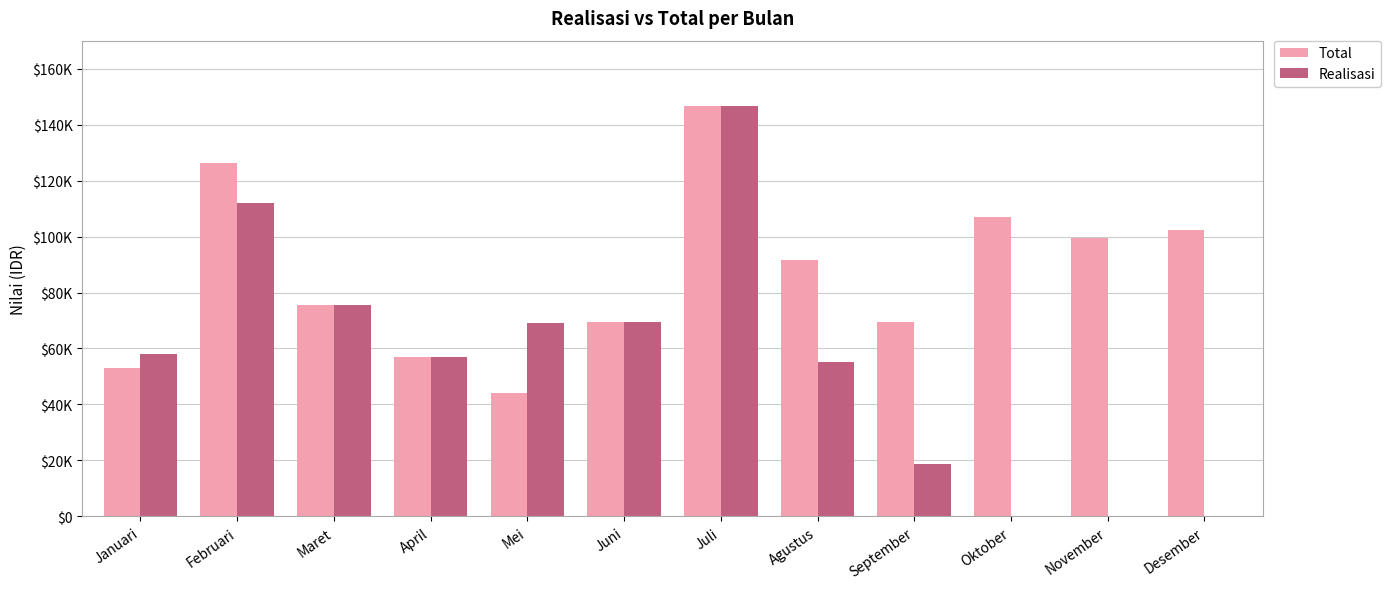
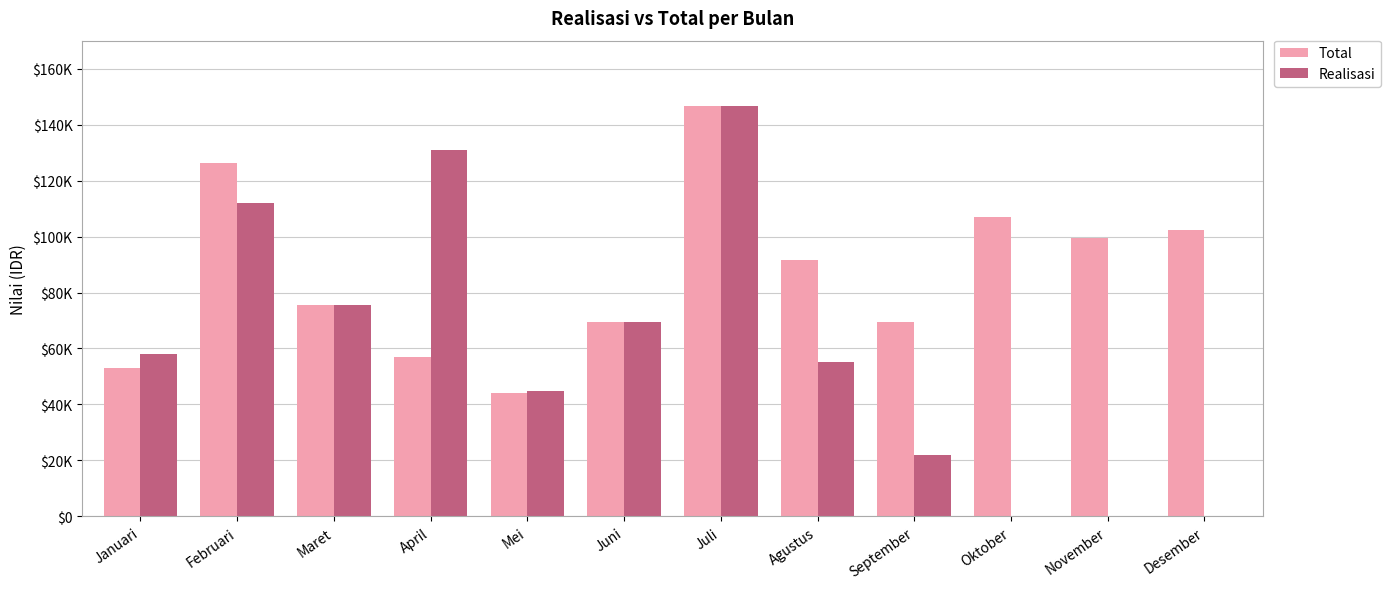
Realisasi, April: $57000 -> $131000
Realisasi, Mei: $69000 -> $45000
Realisasi, September: $19000 -> $22000
